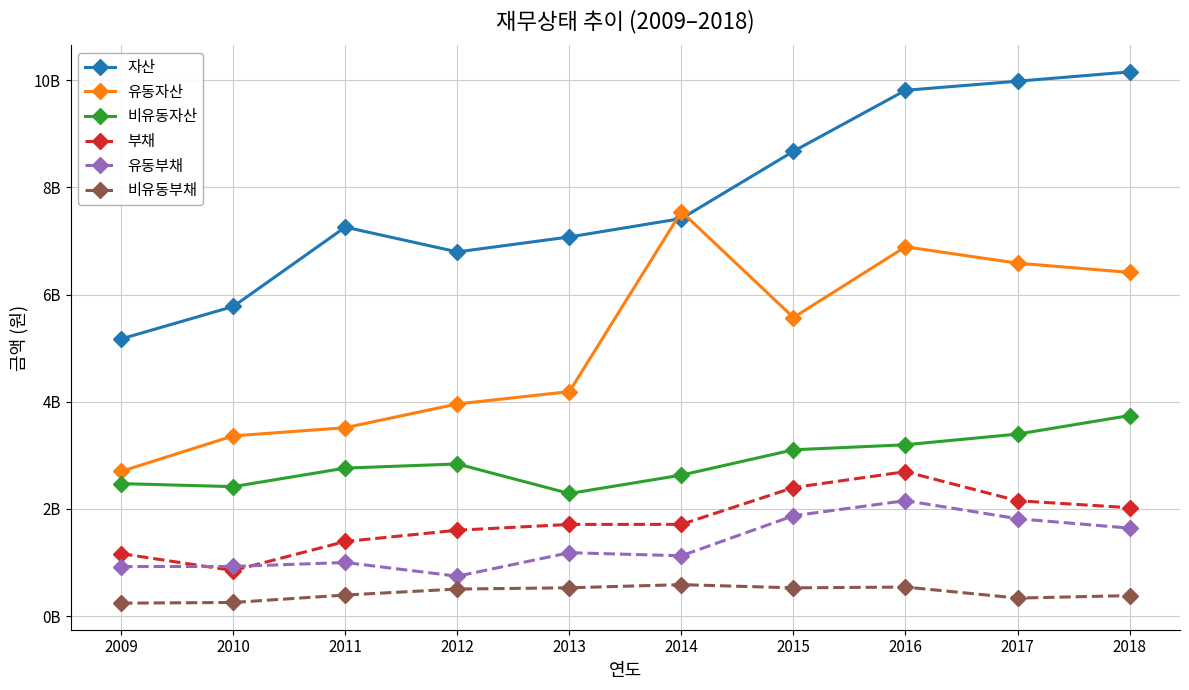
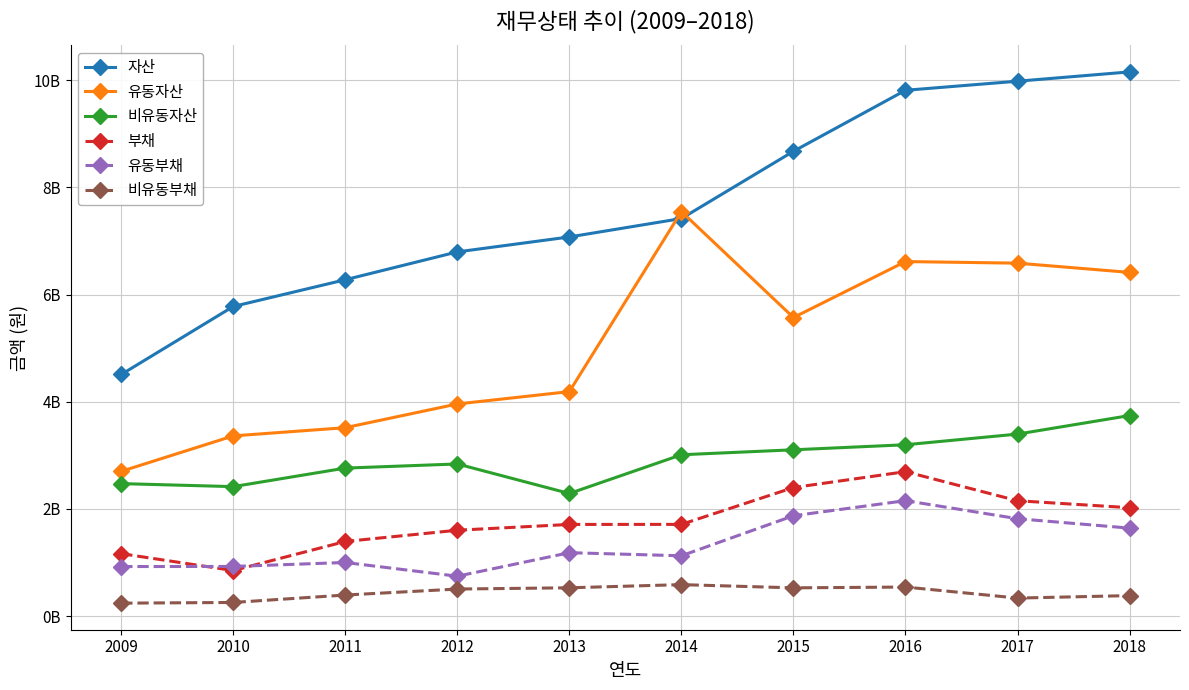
자산, 2009: 5200000000 -> 4500000000
자산, 2011: 7300000000 -> 6300000000
비유동자산, 2014: 2600000000 -> 3000000000
유동자산, 2016: 6900000000 -> 6600000000
